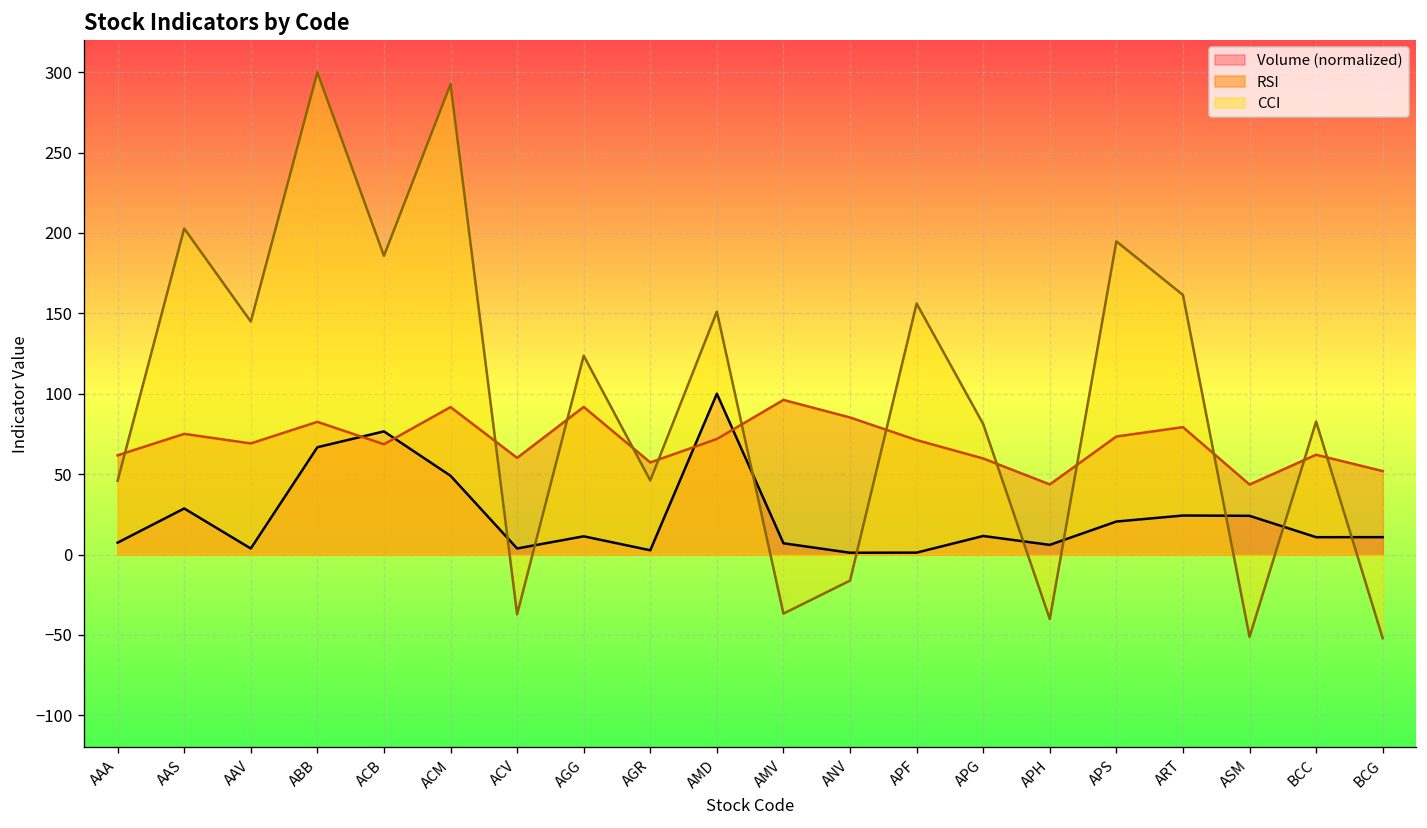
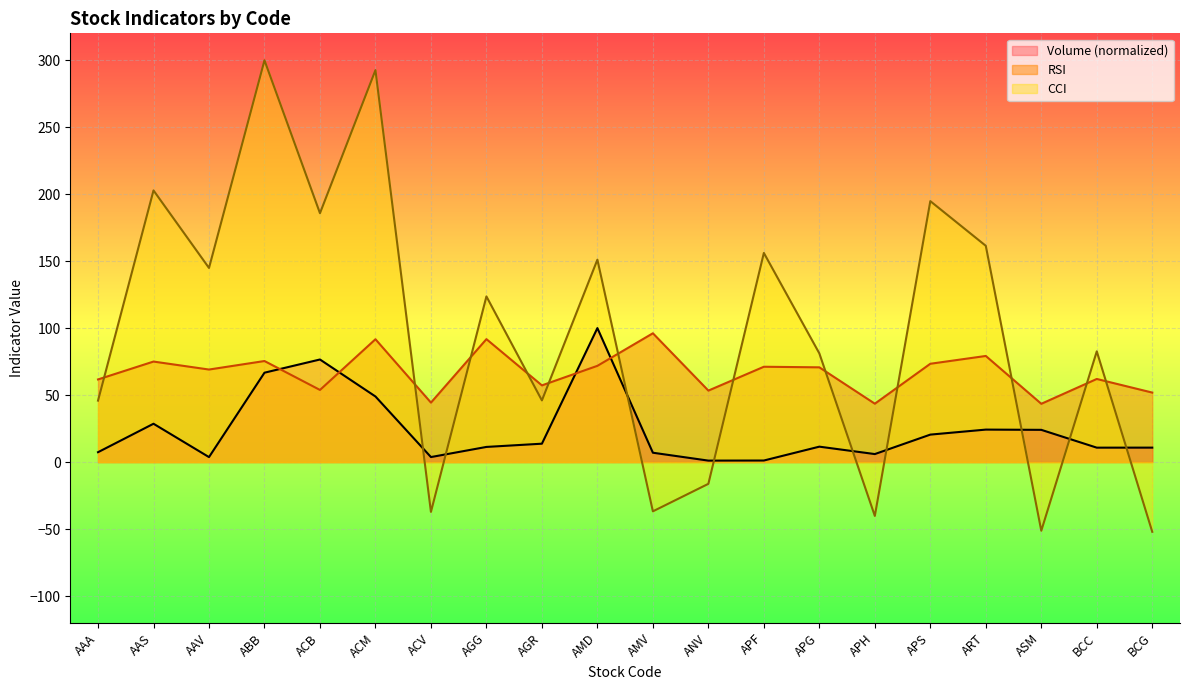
RSI, ABB: 83 -> 75
RSI, ACB: 69 -> 54
RSI, ACV: 60 -> 44
Volume (normalized), AGR: 3 -> 14
RSI, ANV: 85 -> 53
RSI, APG: 60 -> 71
